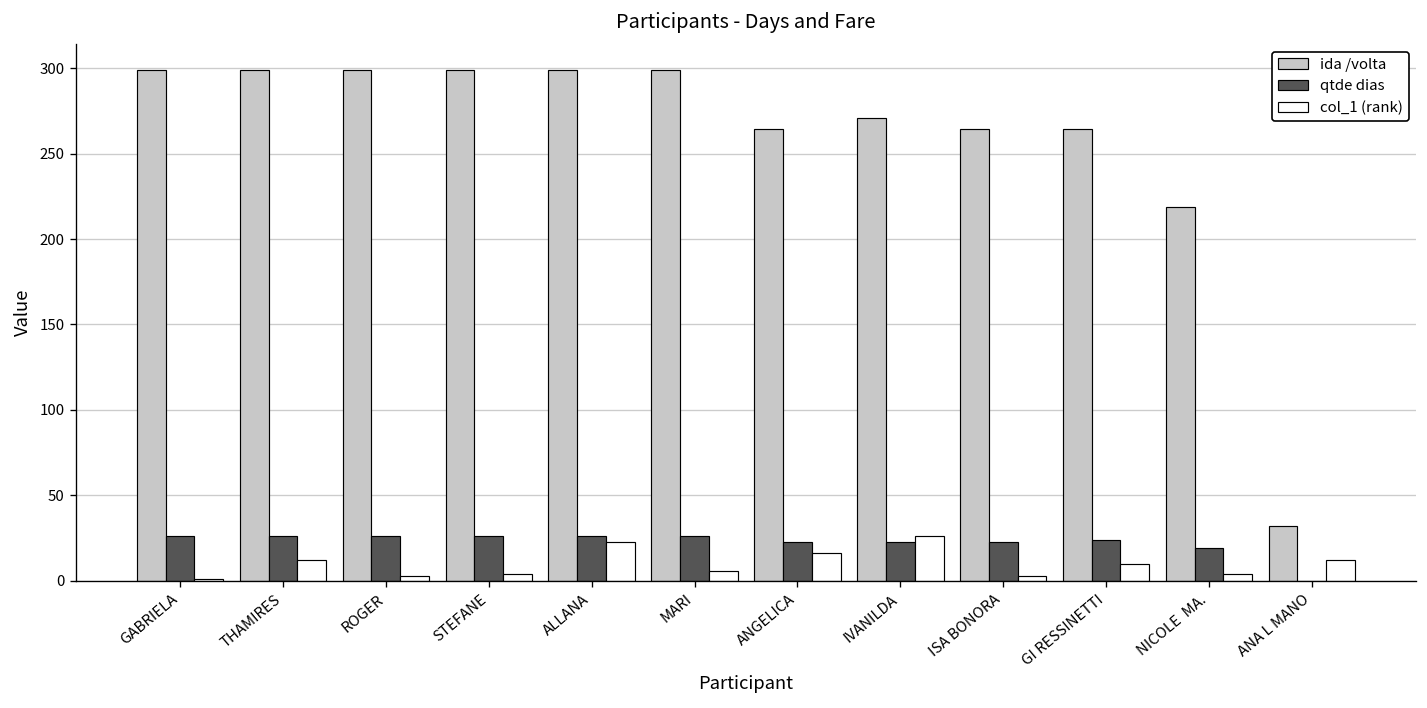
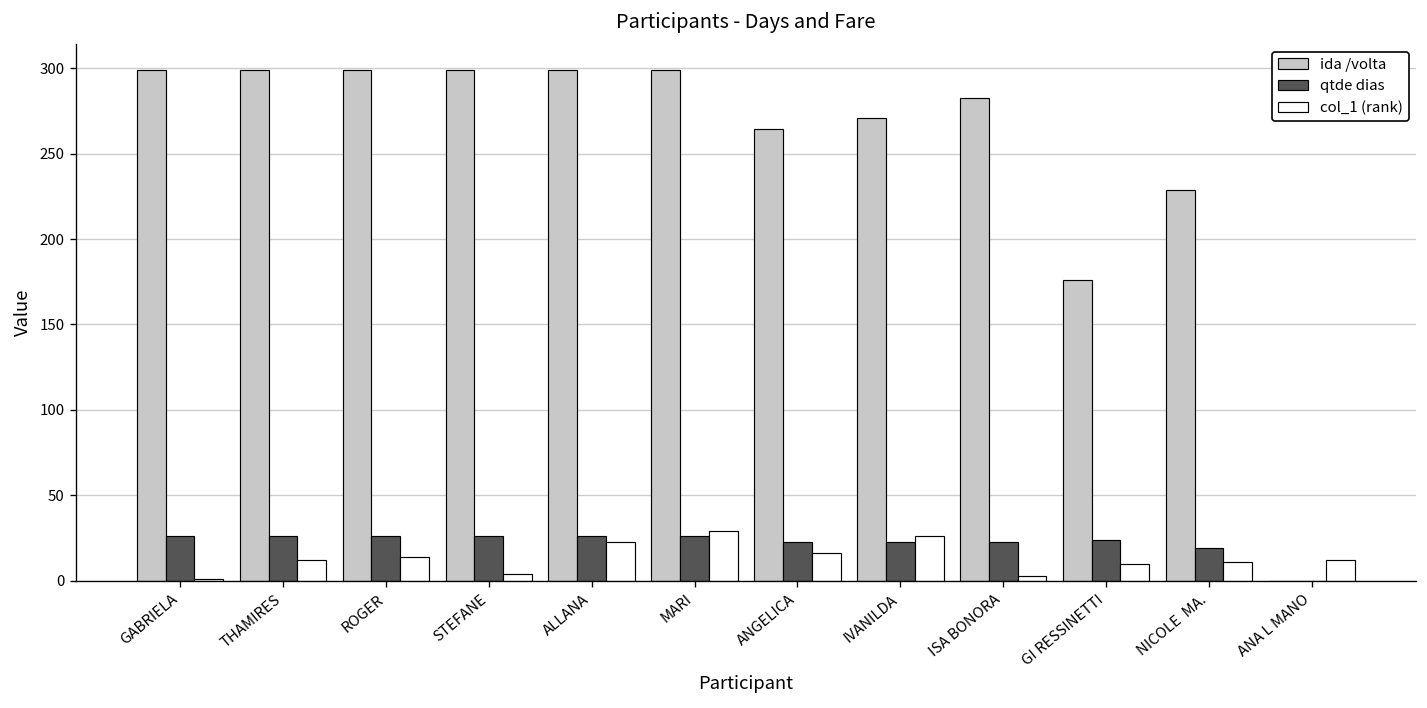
col_1 (rank), ROGER: 3 -> 14
col_1 (rank), MARI: 6 -> 29
ida /volta, ISA BONORA: 265 -> 283
ida /volta, GI RESSINETTI: 265 -> 176
ida /volta, NICOLE MA.: 219 -> 228
col_1 (rank), NICOLE MA.: 4 -> 11
ida /volta, ANA L MANO: 32 -> 0
